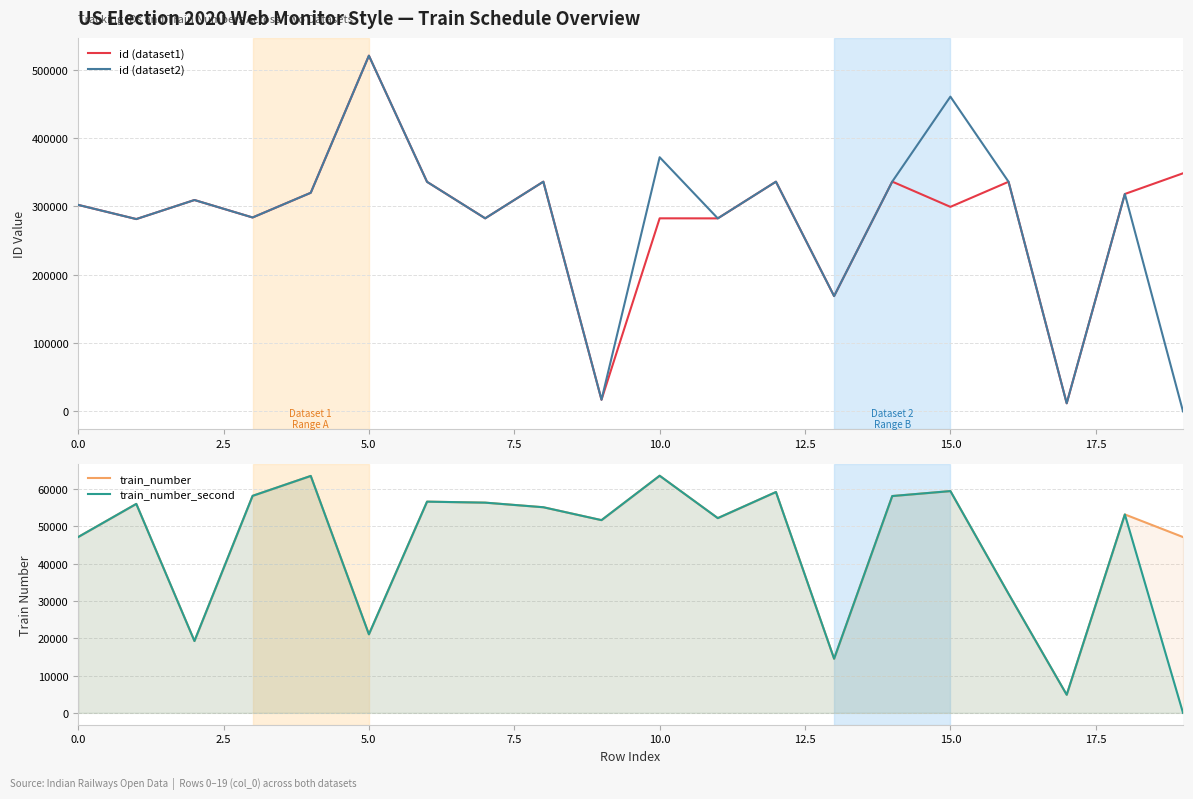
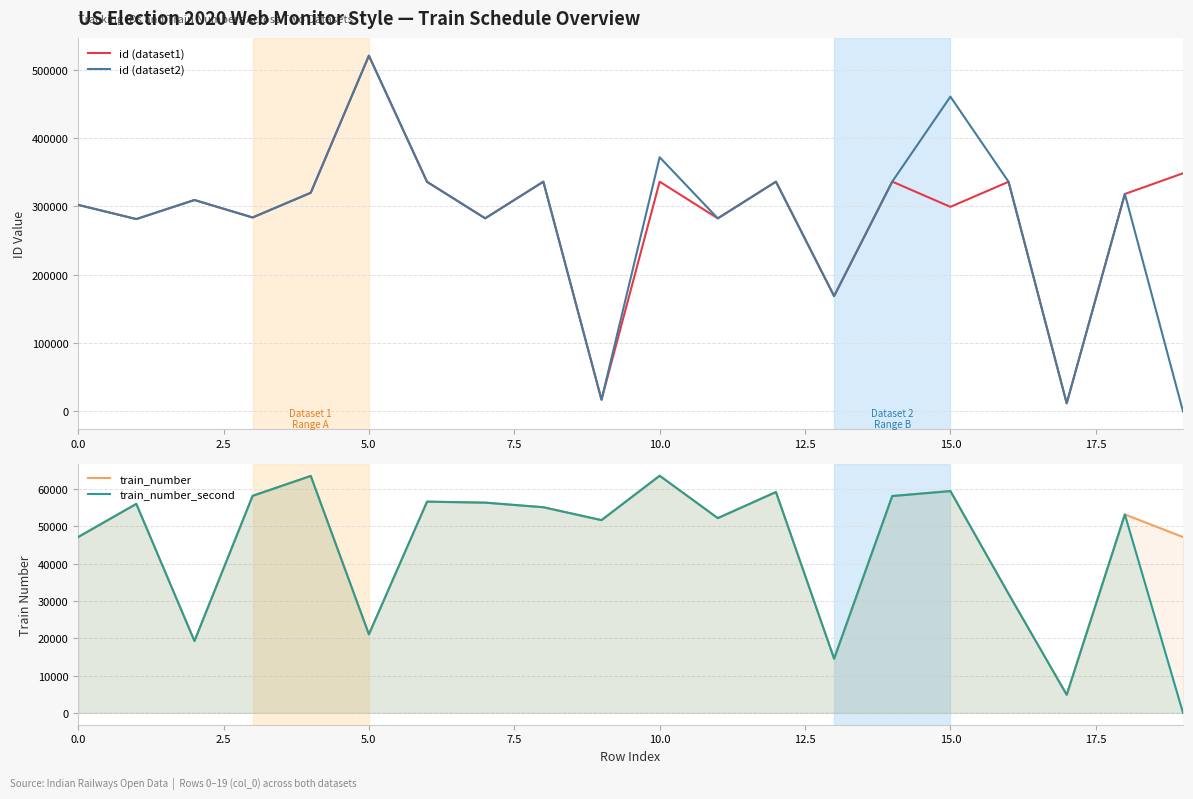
US Election 2020 Web Monitor Style — Train Schedule Overview, id (dataset1), 10.0: 280000 -> 340000
